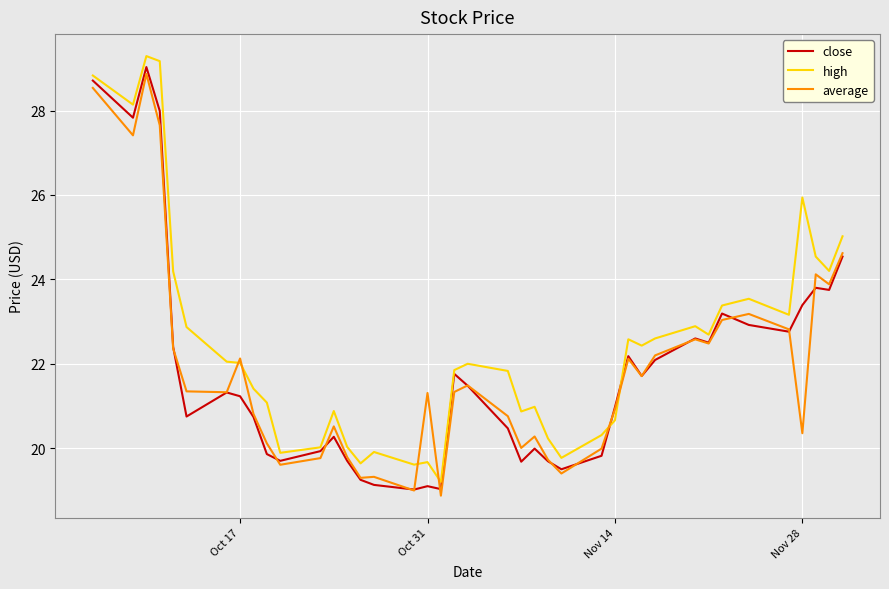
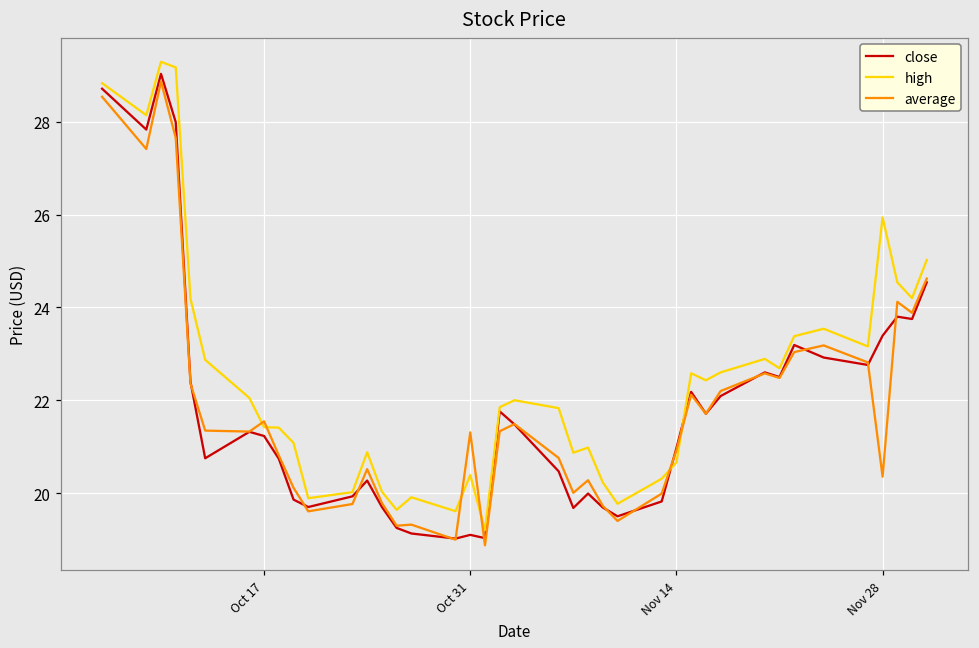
high, Oct 17: 22.0 -> 21.4
average, Oct 17: 22.1 -> 21.5
high, Oct 31: 19.7 -> 20.4
